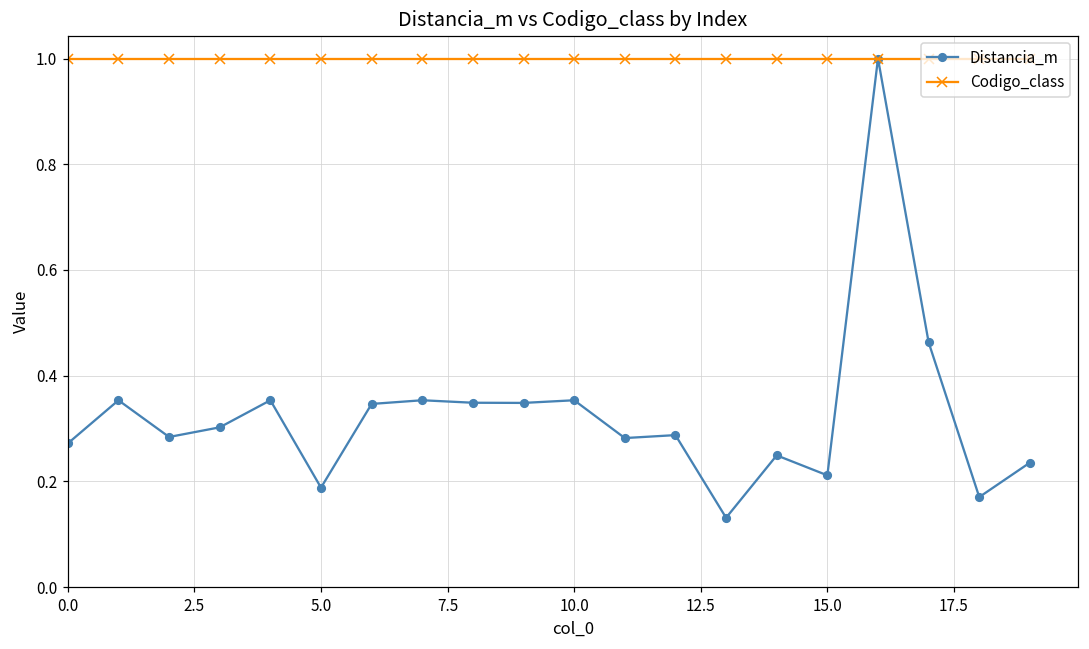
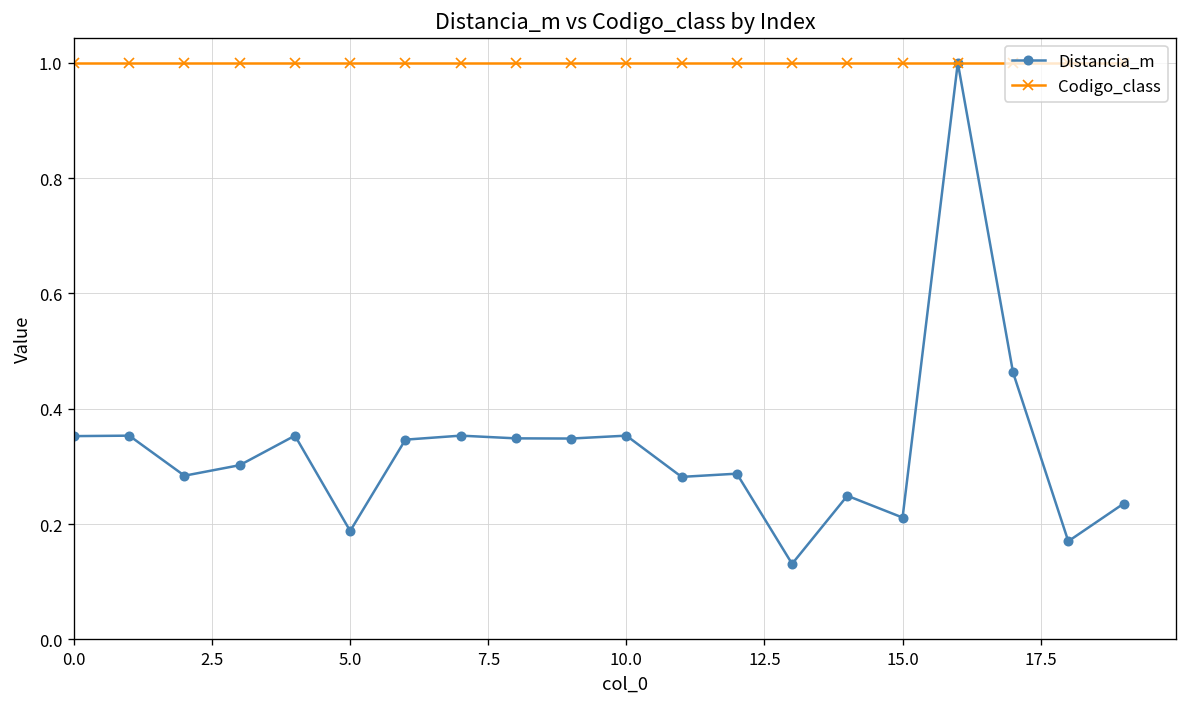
Distancia_m, 0.0: 0.27 -> 0.35
